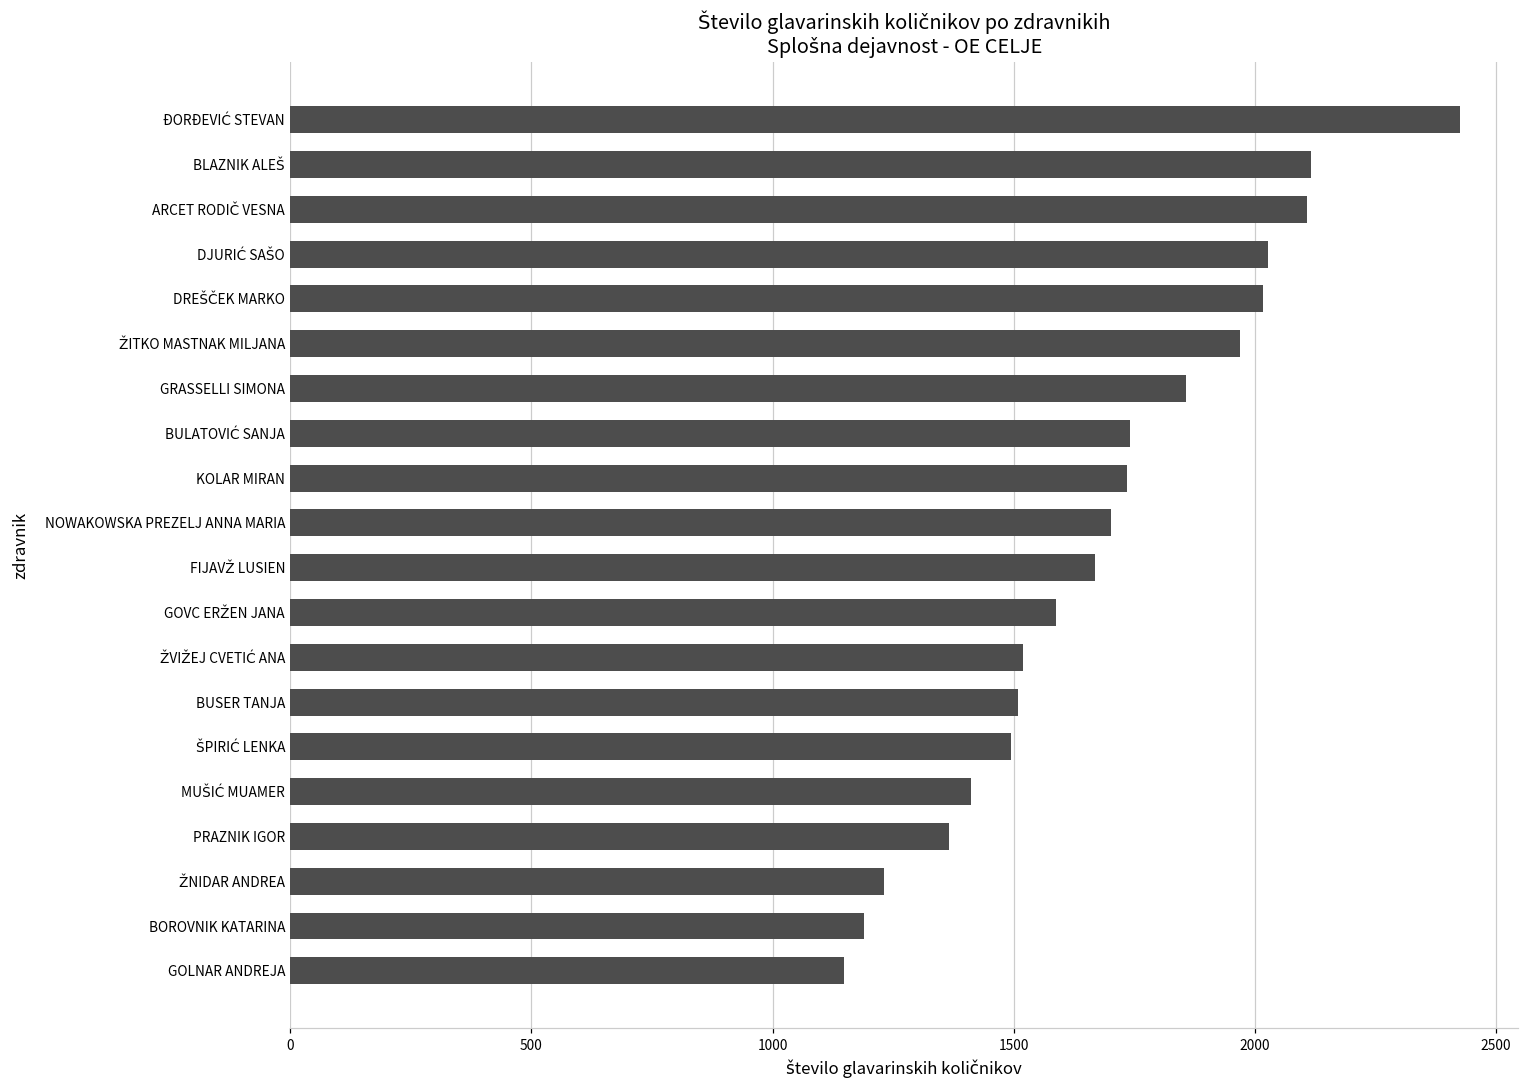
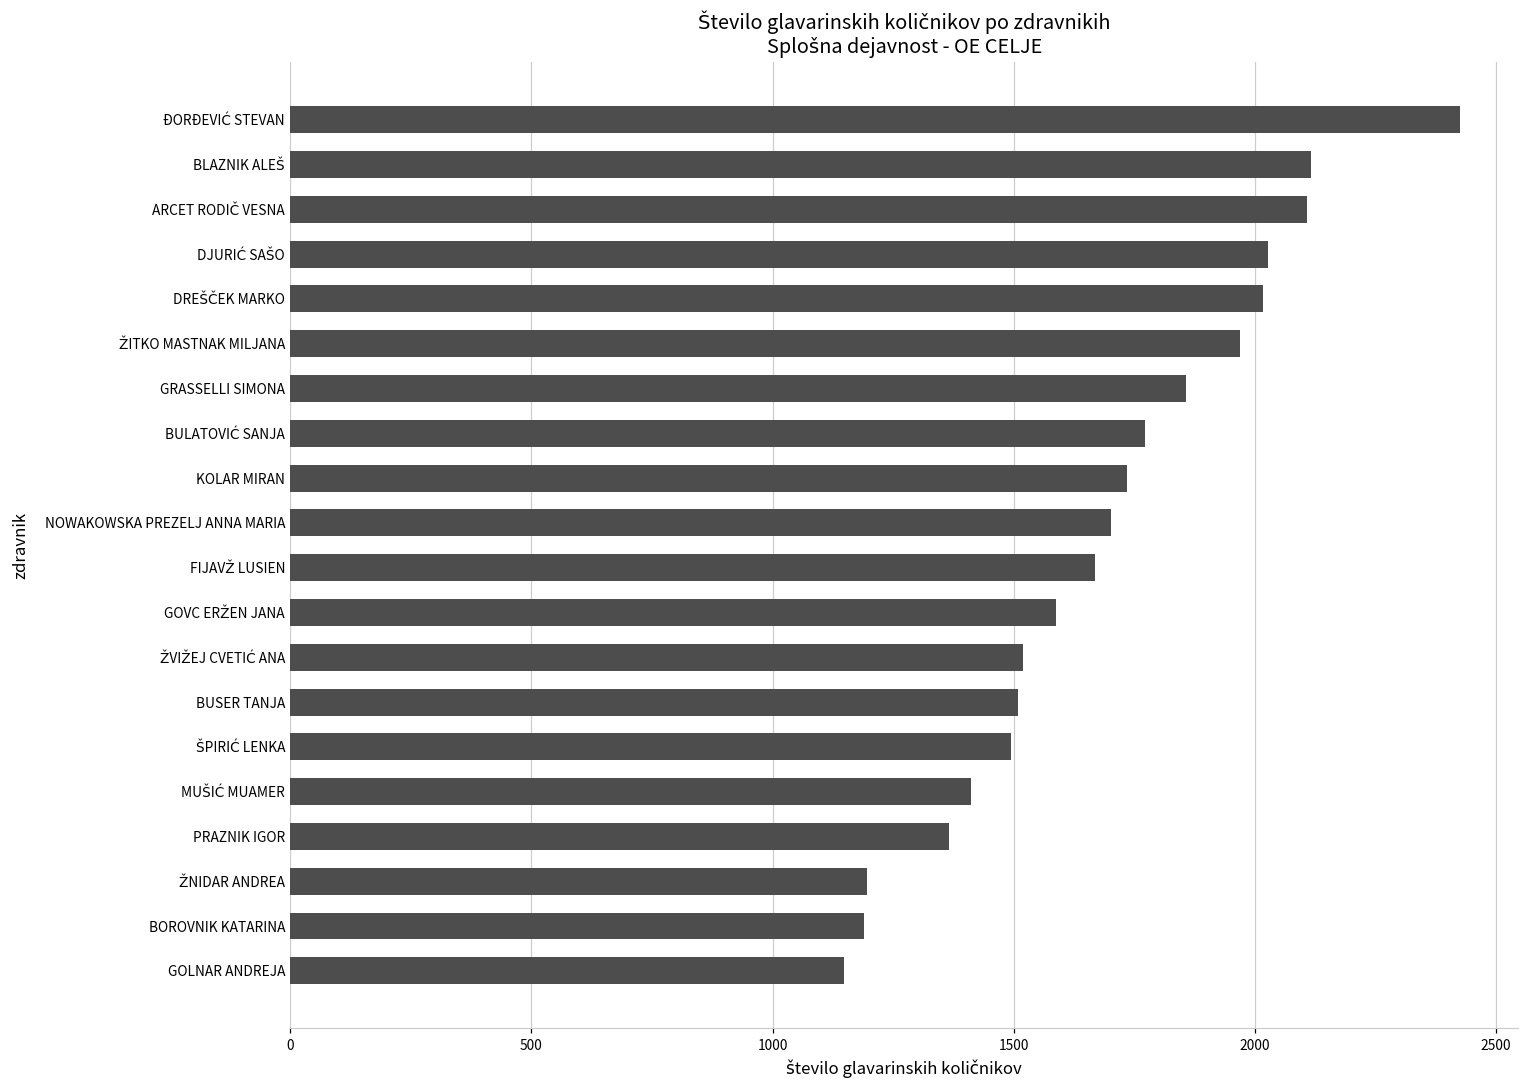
BULATOVIĆ SANJA: 1740 -> 1770
ŽNIDAR ANDREA: 1230 -> 1200
